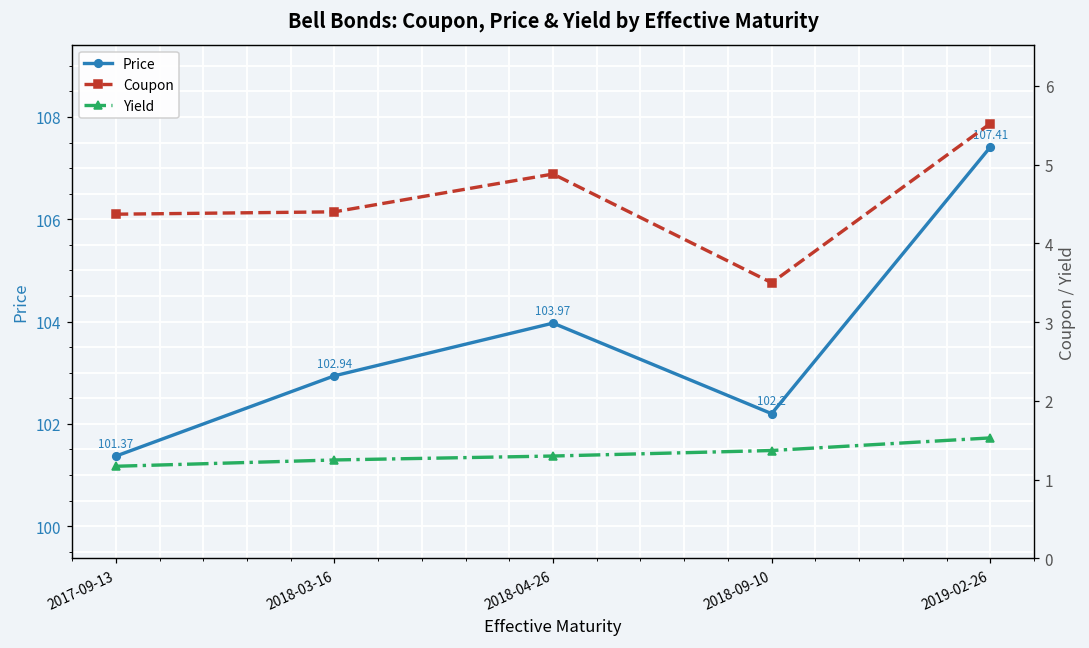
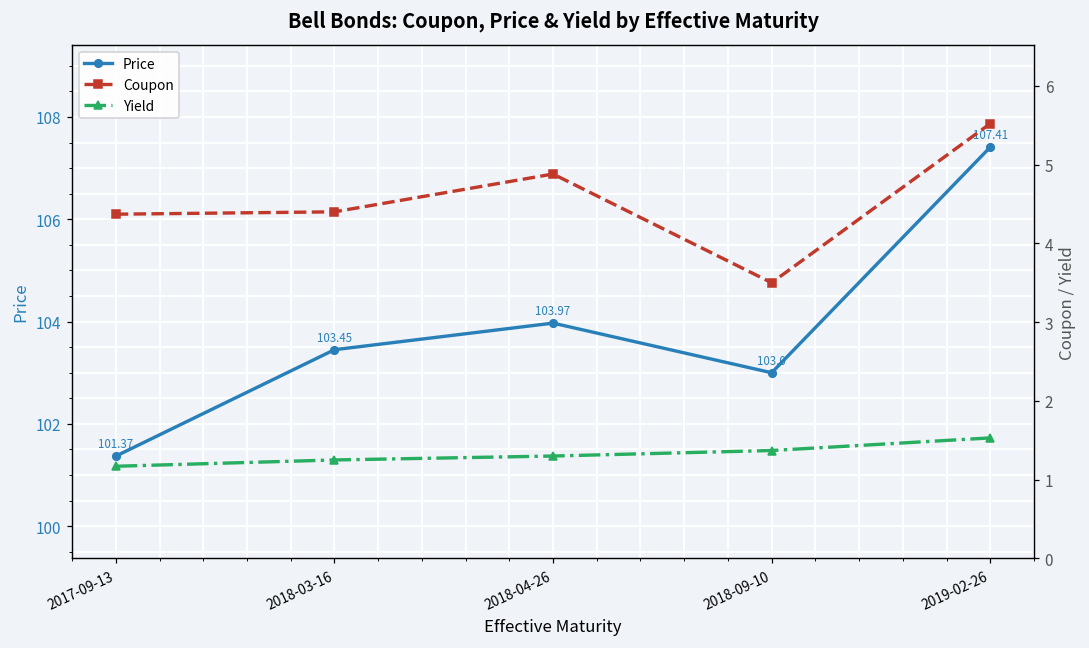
Price, 2018-03-16: 102.94 -> 103.45
Price, 2018-09-10: 102.2 -> 103.0
